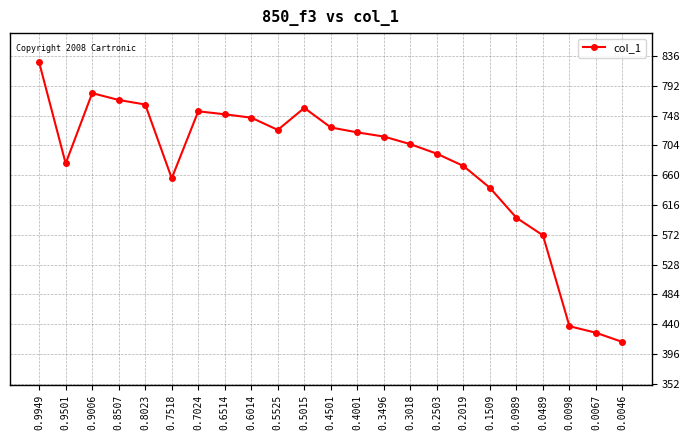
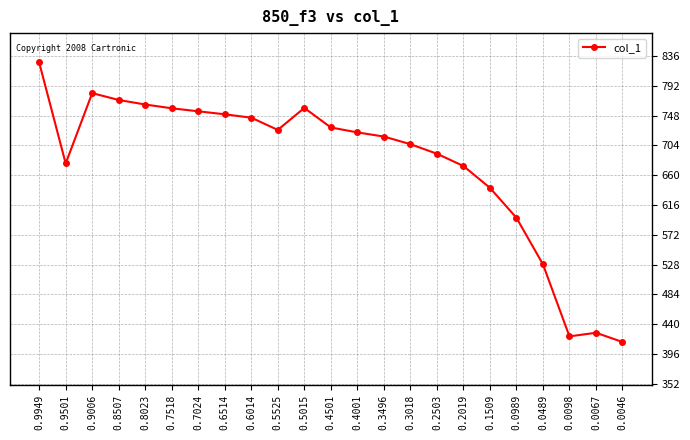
0.7518: 660 -> 760
0.0489: 570 -> 530
0.0098: 440 -> 420
